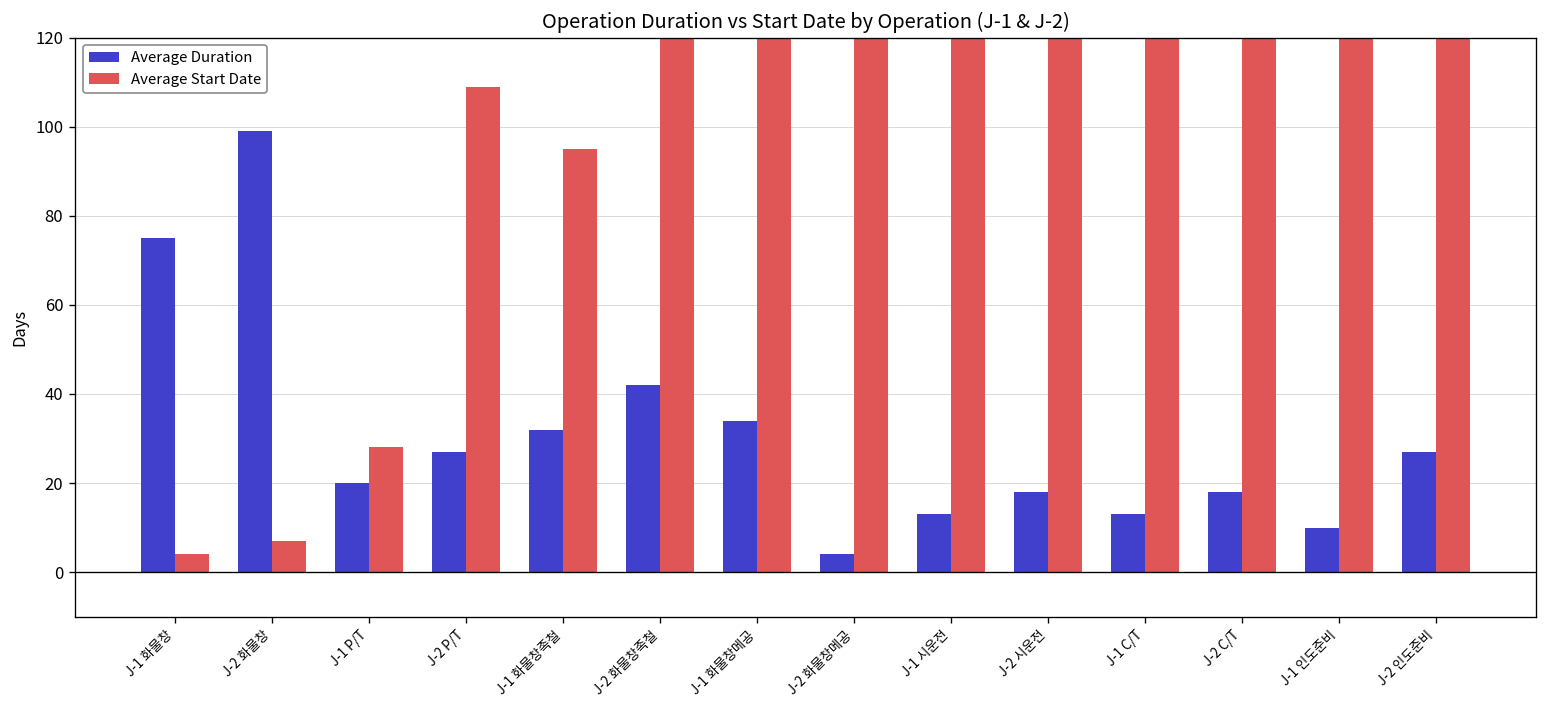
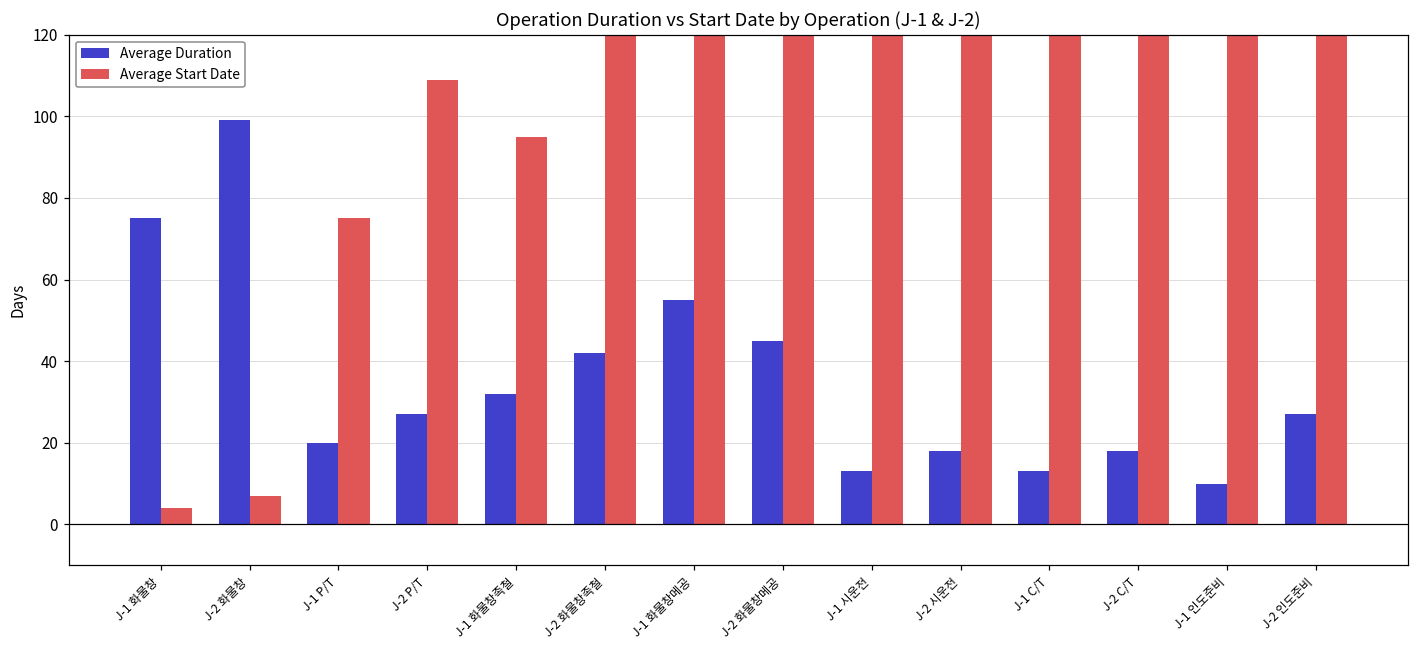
Average Start Date, J-1 P/T: 28 -> 75
Average Duration, J-1 화물창메공: 34 -> 55
Average Duration, J-2 화물창메공: 4 -> 45
